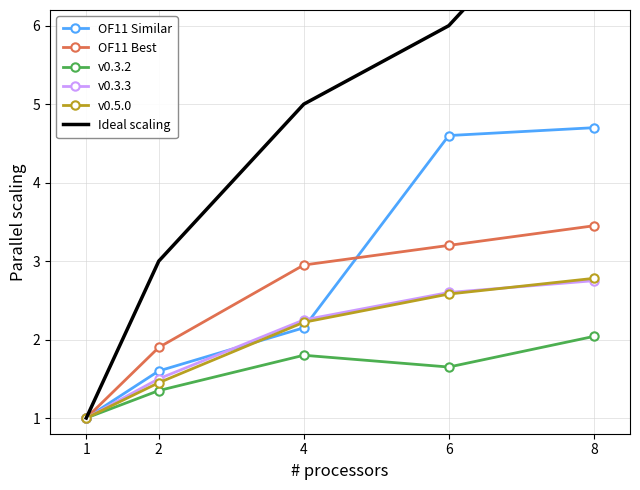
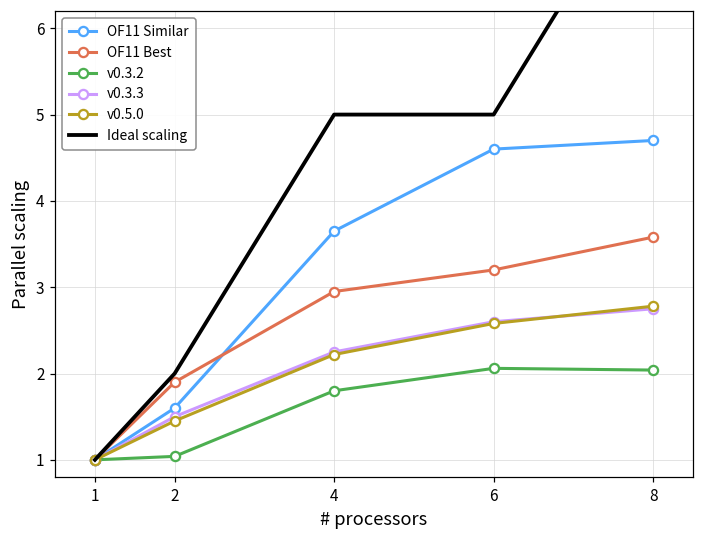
v0.3.2, 2: 1.4 -> 1.0
Ideal scaling, 2: 3 -> 2
OF11 Similar, 4: 2.2 -> 3.7
v0.3.2, 6: 1.7 -> 2.1
Ideal scaling, 6: 6 -> 5
OF11 Best, 8: 3.5 -> 3.6
